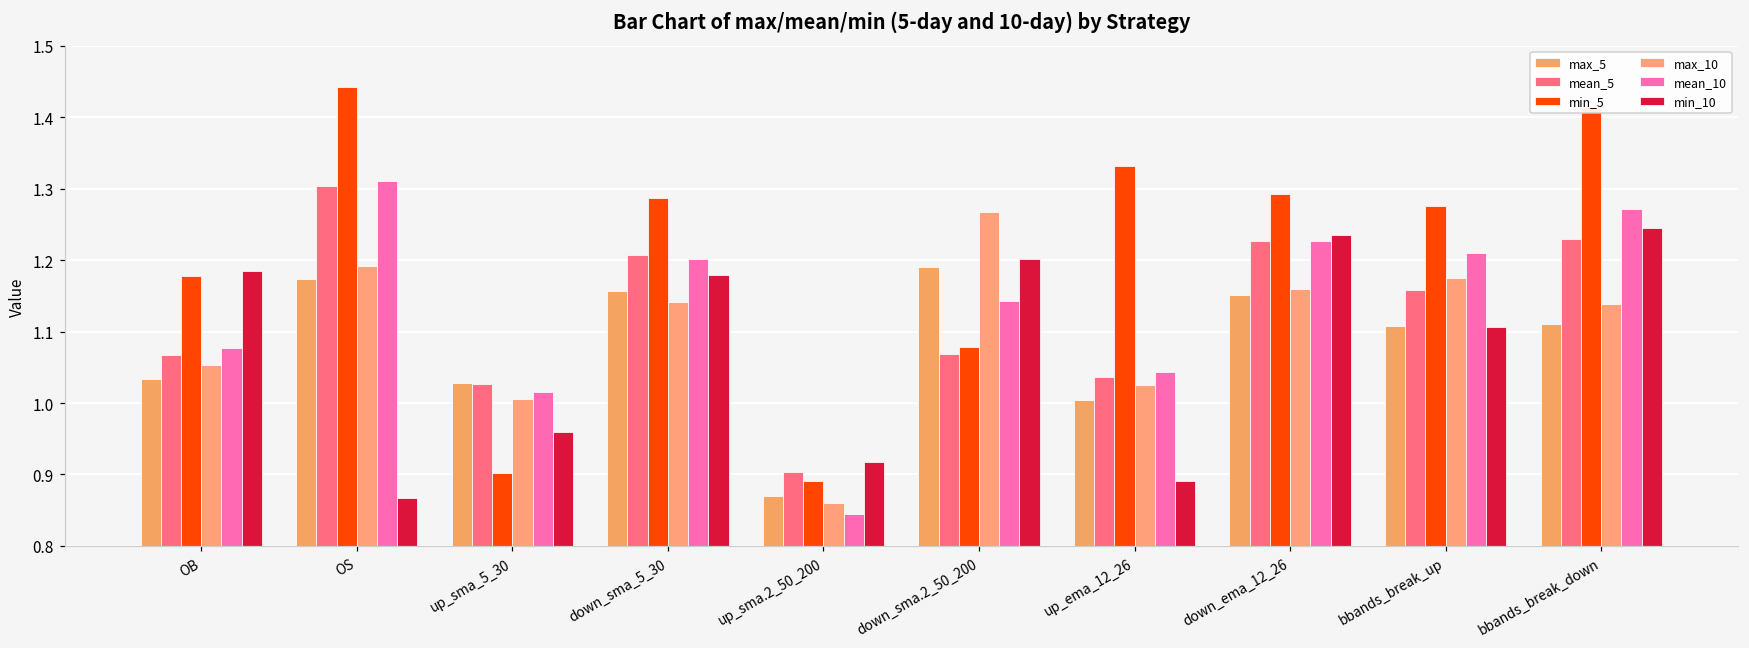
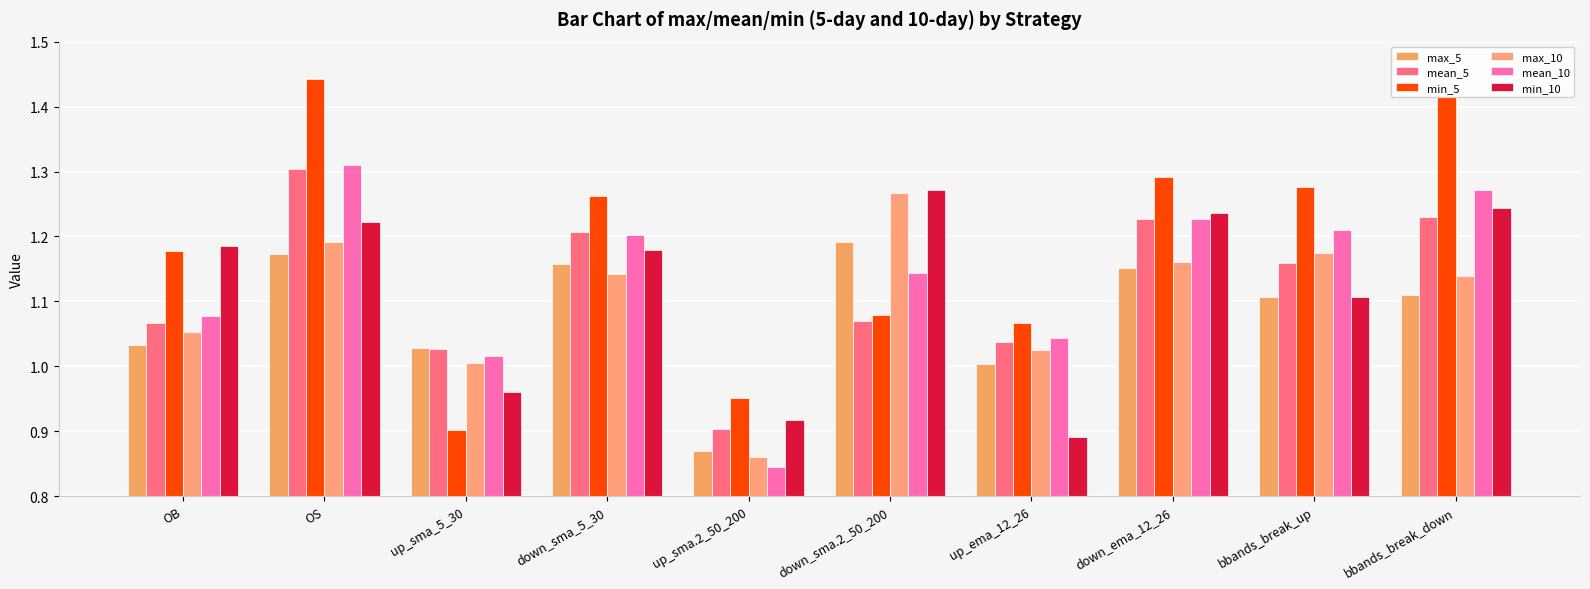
min_10, OS: 0.87 -> 1.22
min_5, down_sma_5_30: 1.29 -> 1.26
min_5, up_sma.2_50_200: 0.89 -> 0.95
min_10, down_sma.2_50_200: 1.20 -> 1.27
min_5, up_ema_12_26: 1.33 -> 1.07
